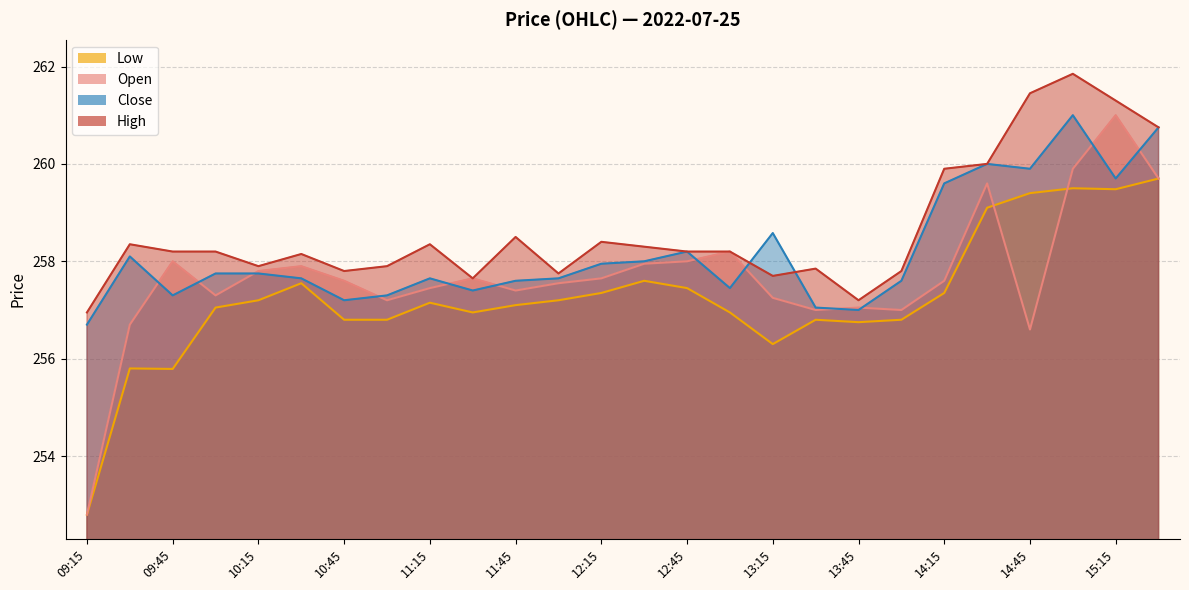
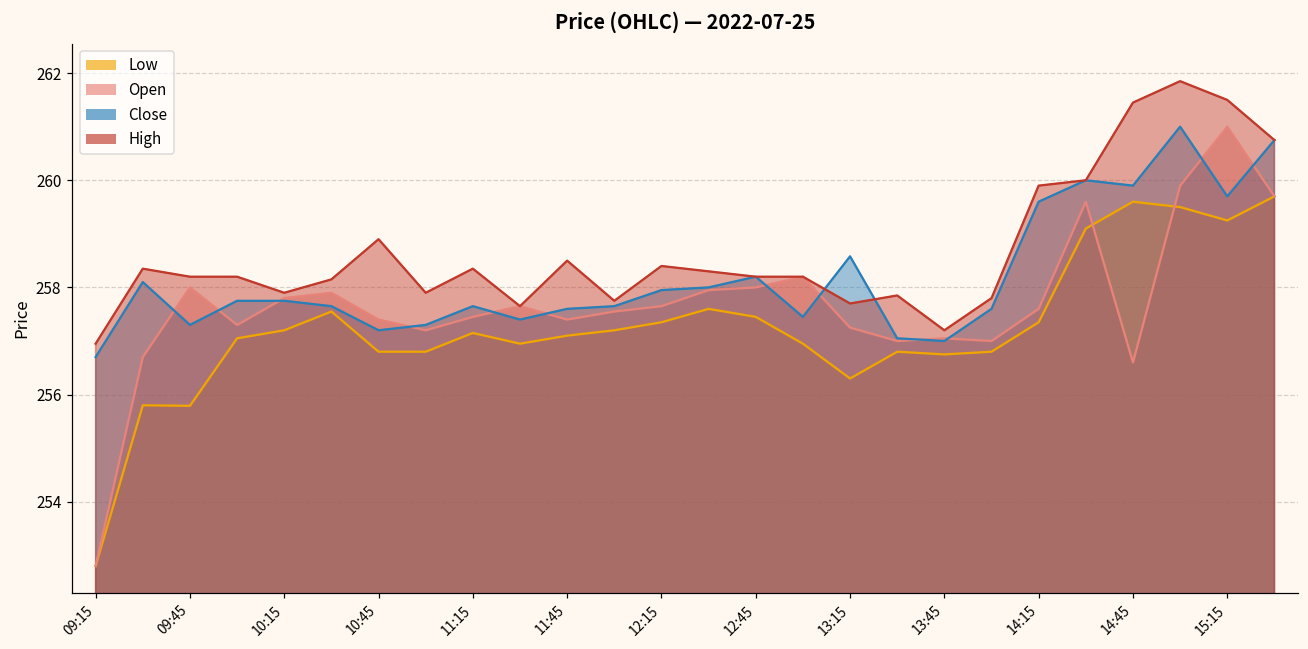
Open, 10:45: 257.6 -> 257.4
High, 10:45: 257.8 -> 258.9
Low, 14:45: 259.4 -> 259.6
Low, 15:15: 259.5 -> 259.3
High, 15:15: 261.3 -> 261.5
